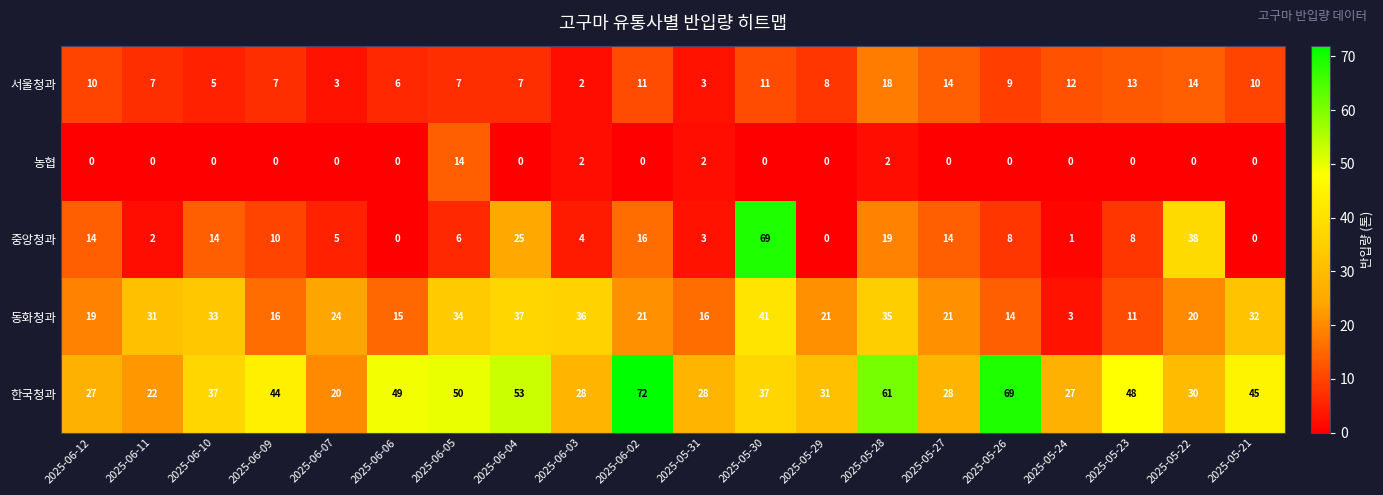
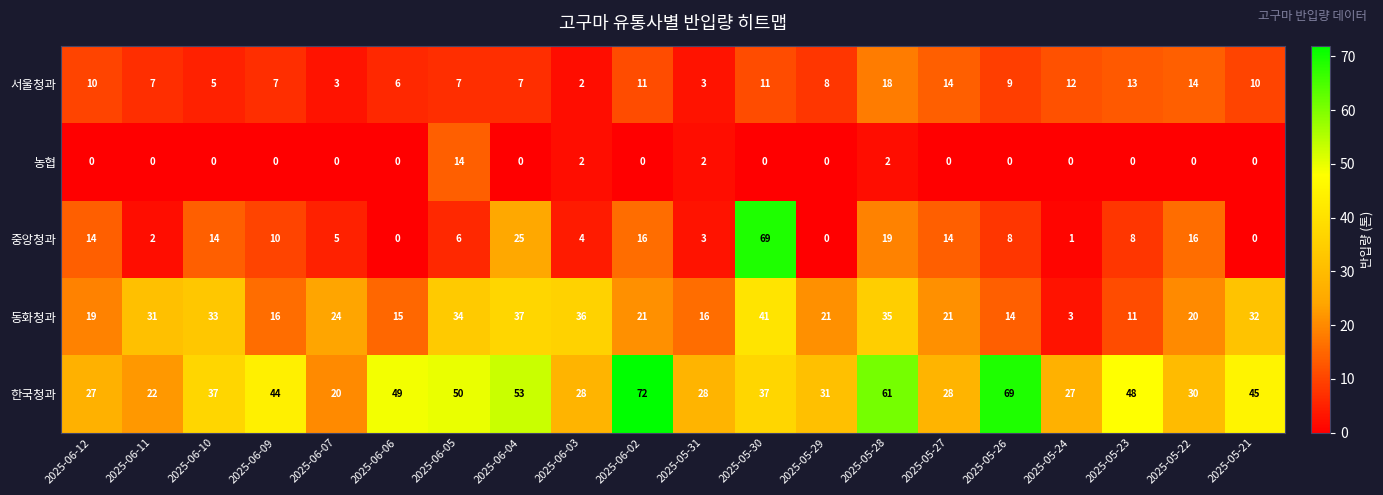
중앙청과, 2025-05-22: 38 -> 16
